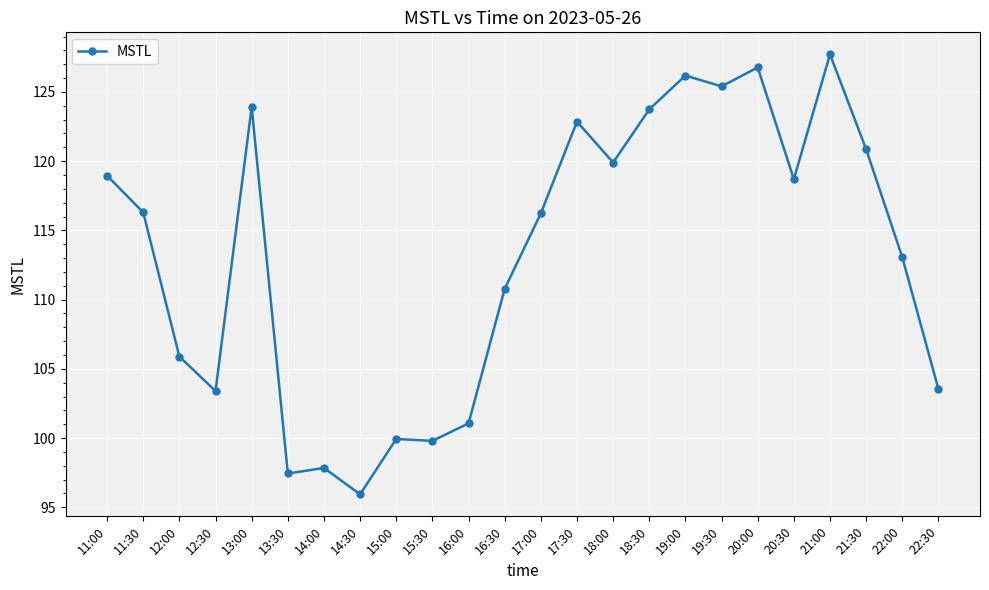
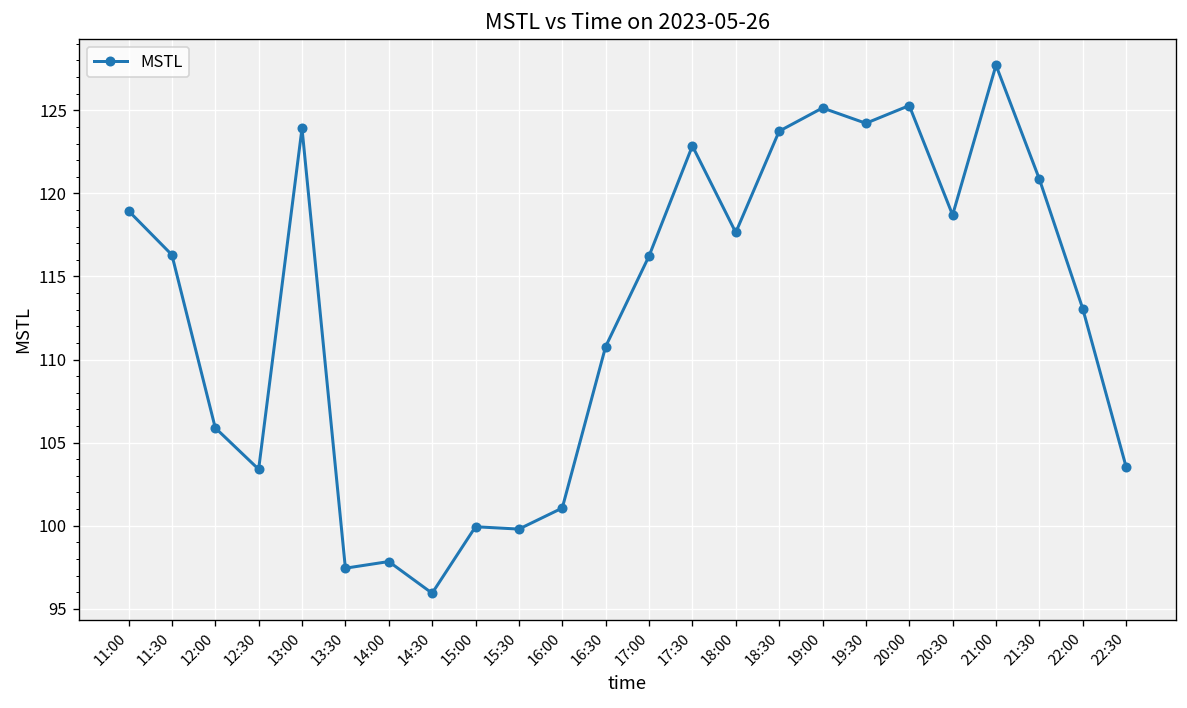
18:00: 119.9 -> 117.6
19:00: 126.2 -> 125.1
19:30: 125.4 -> 124.2
20:00: 126.8 -> 125.3
